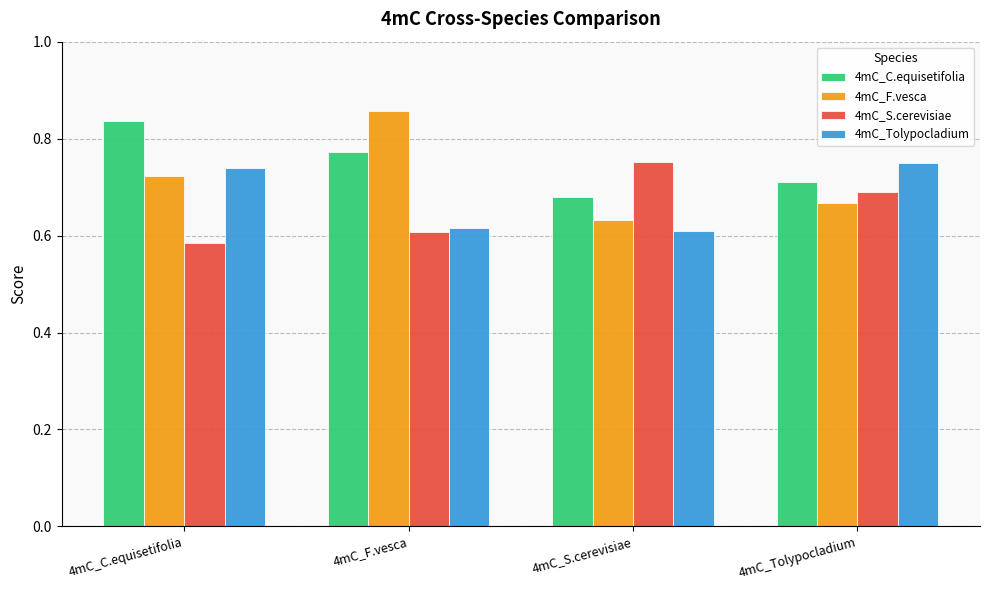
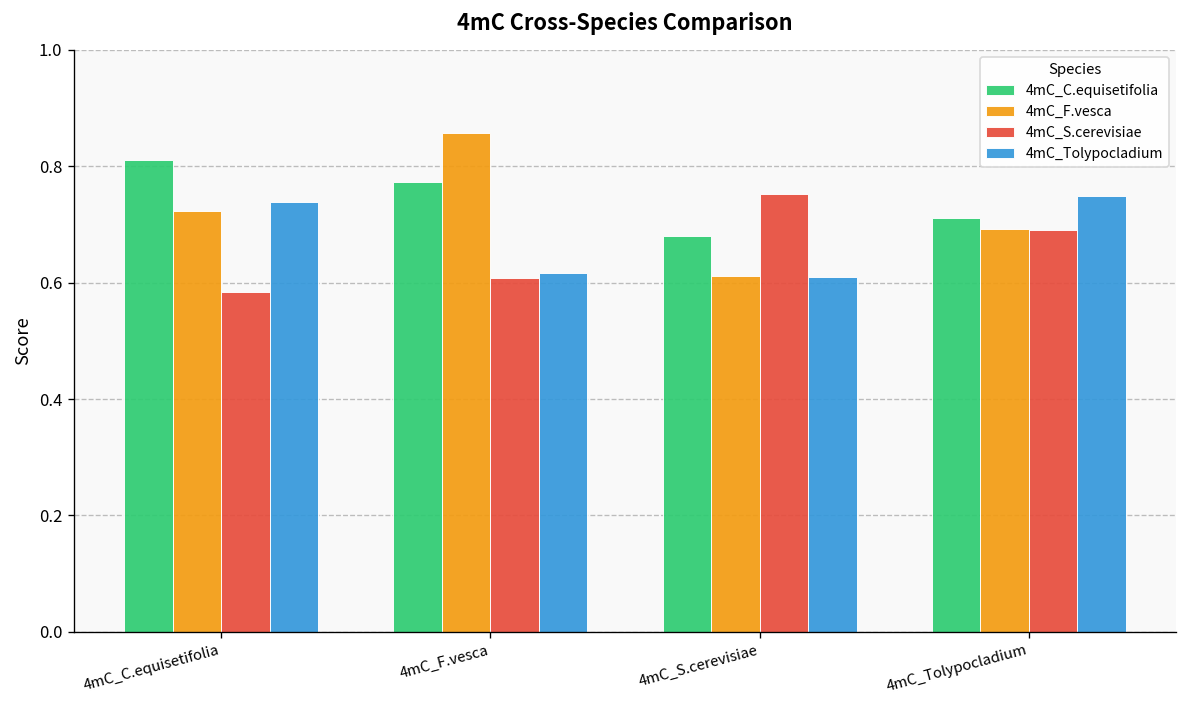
4mC_C.equisetifolia, 4mC_C.equisetifolia: 0.84 -> 0.81
4mC_F.vesca, 4mC_S.cerevisiae: 0.63 -> 0.61
4mC_F.vesca, 4mC_Tolypocladium: 0.67 -> 0.69
